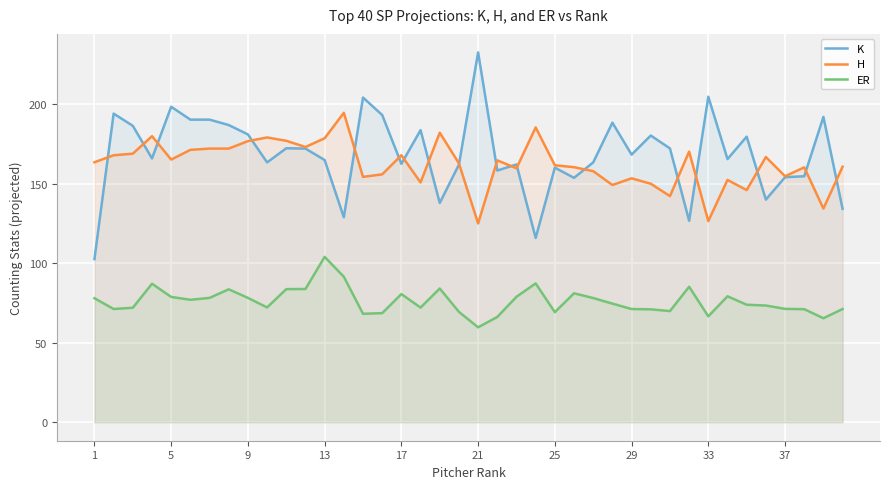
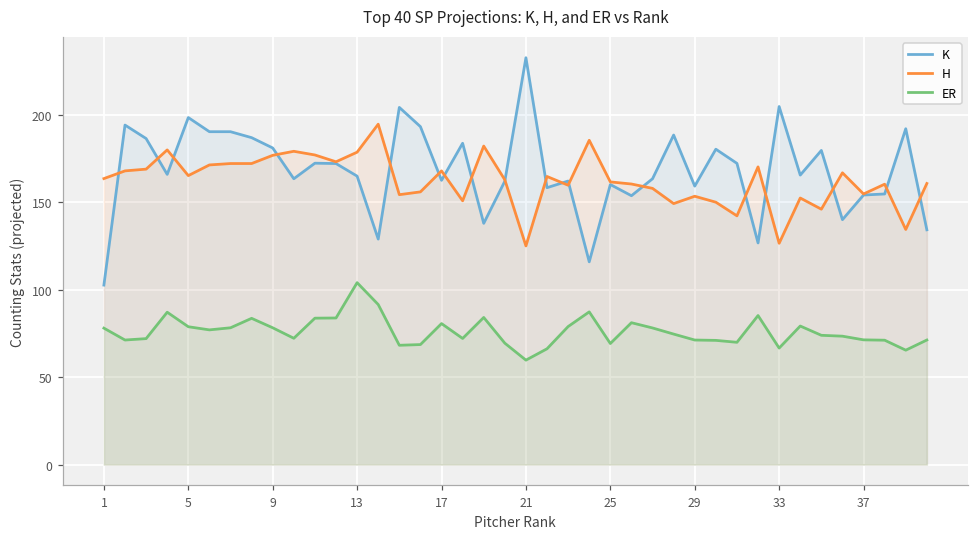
K, 29: 168 -> 159
